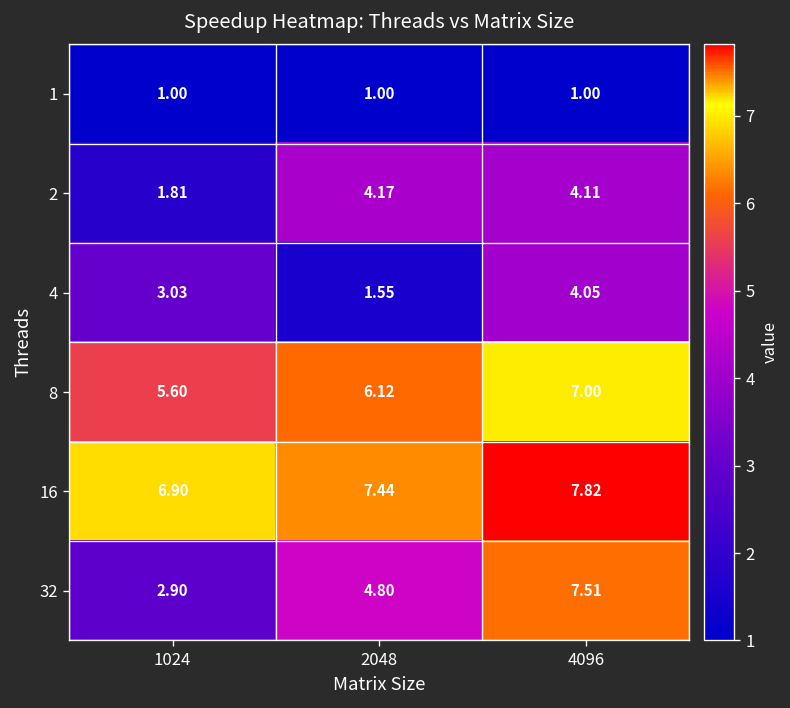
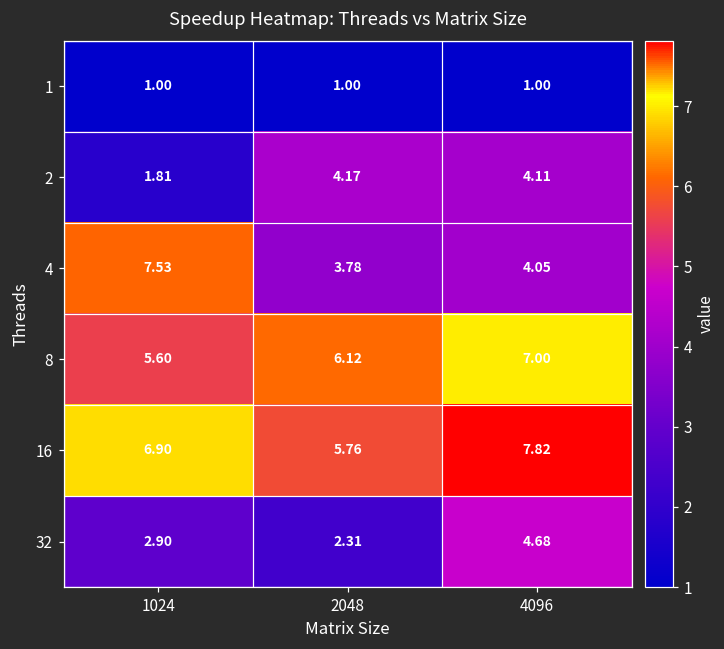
4, 1024: 3.03 -> 7.53
4, 2048: 1.55 -> 3.78
16, 2048: 7.44 -> 5.76
32, 2048: 4.80 -> 2.31
32, 4096: 7.51 -> 4.68
